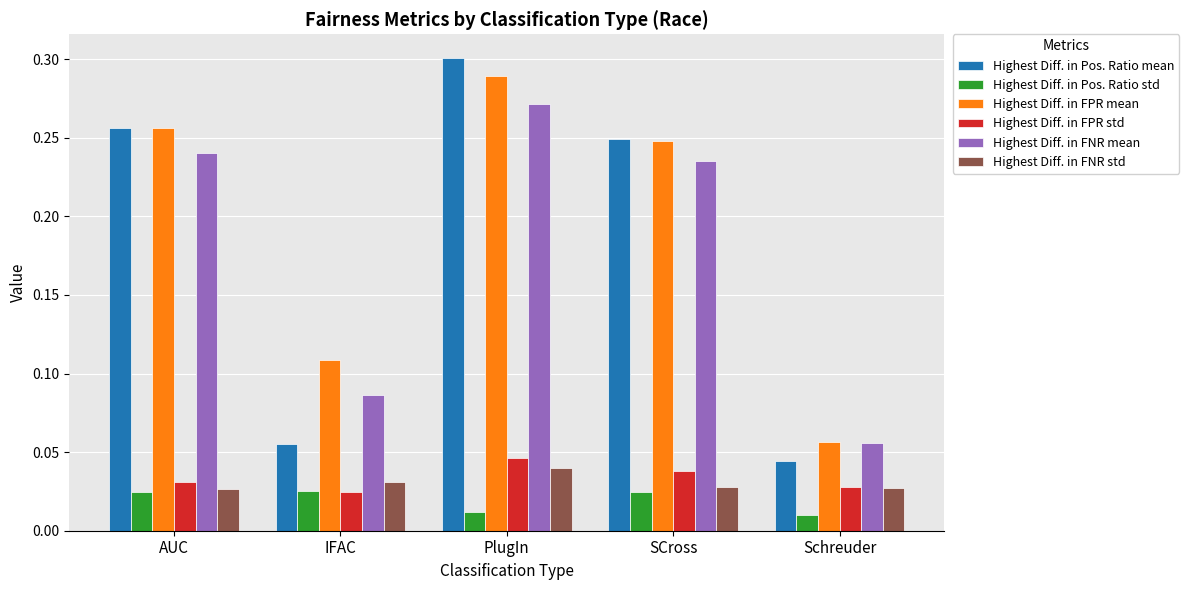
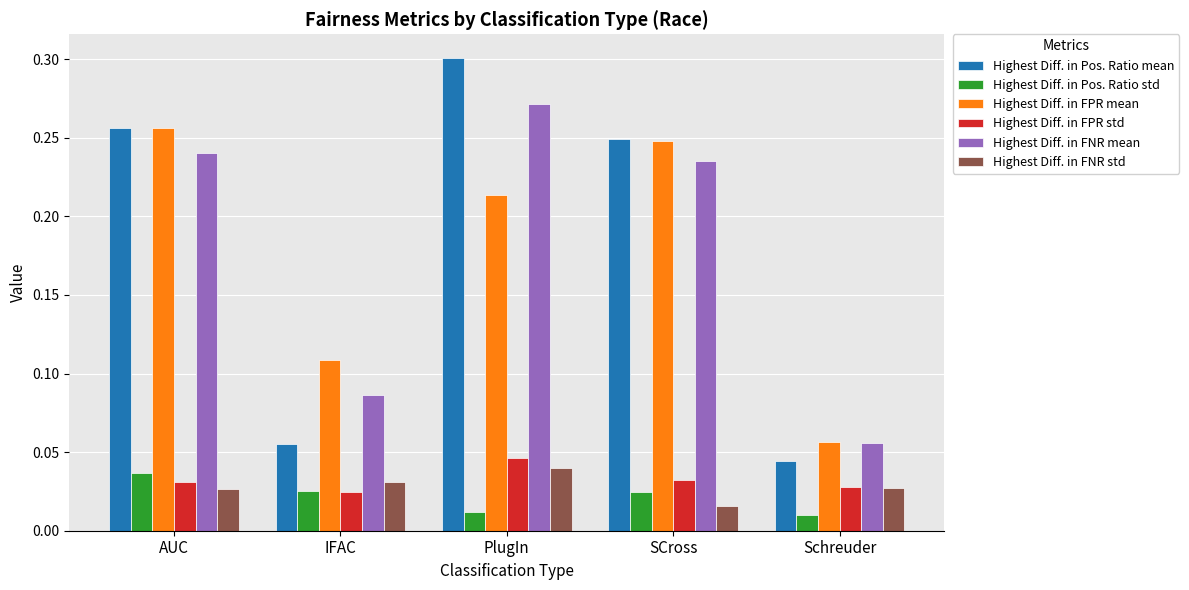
Highest Diff. in Pos. Ratio std, AUC: 0.025 -> 0.036
Highest Diff. in FPR mean, PlugIn: 0.289 -> 0.214
Highest Diff. in FPR std, SCross: 0.038 -> 0.033
Highest Diff. in FNR std, SCross: 0.028 -> 0.016
